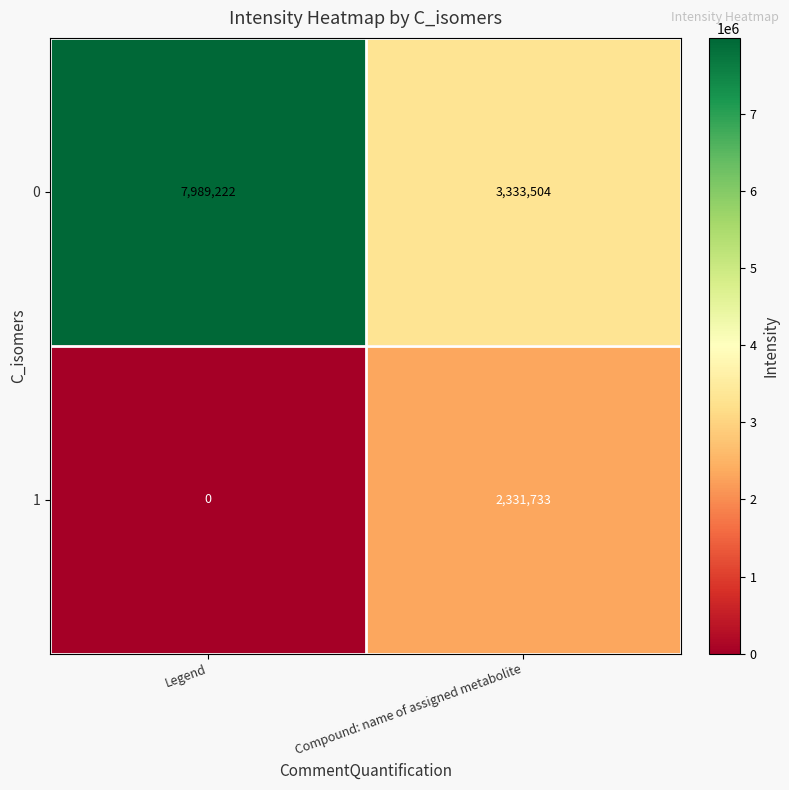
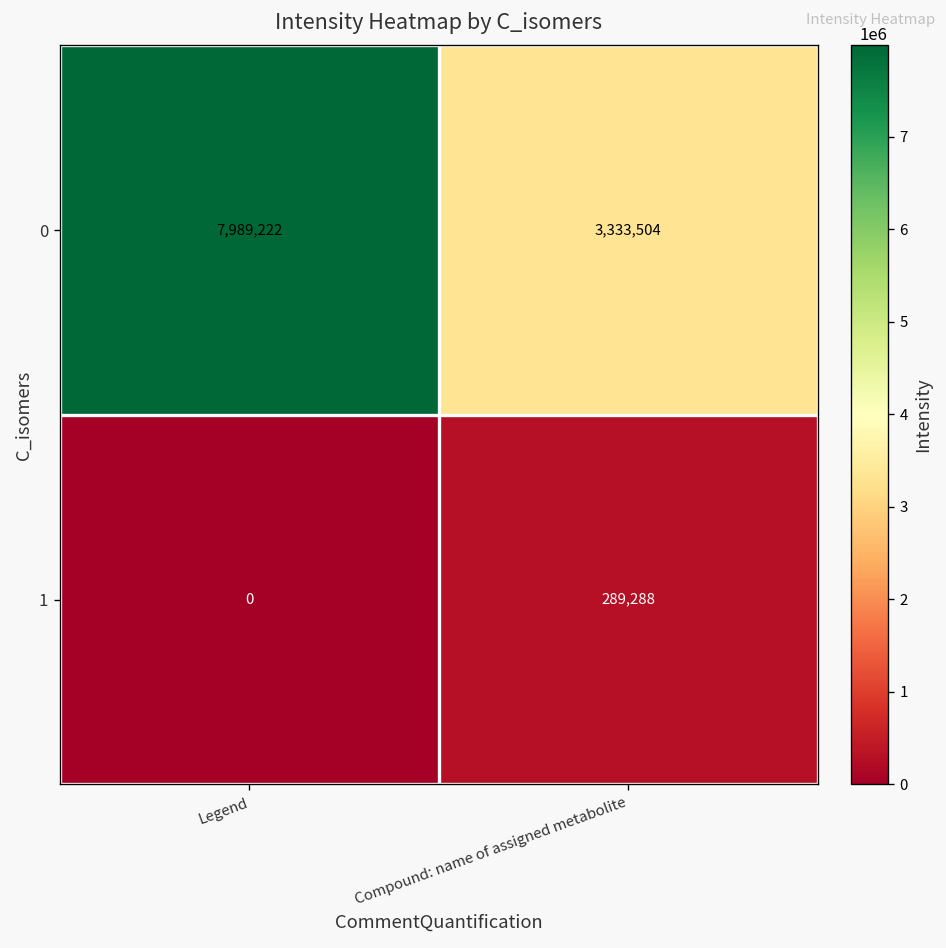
1, Compound: name of assigned metabolite: 2,331,733 -> 289,288
